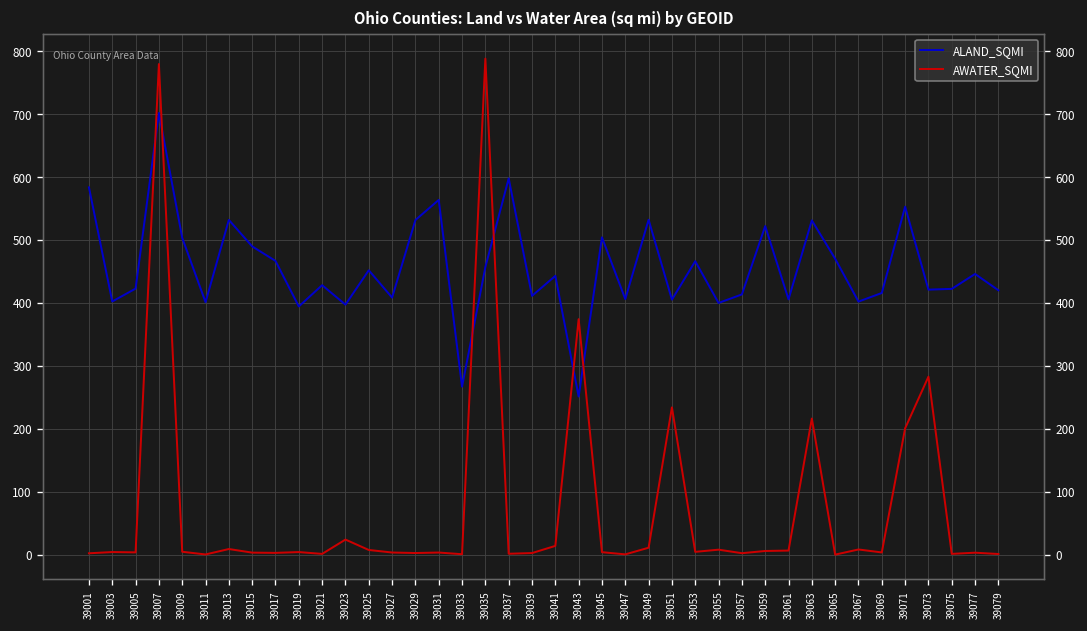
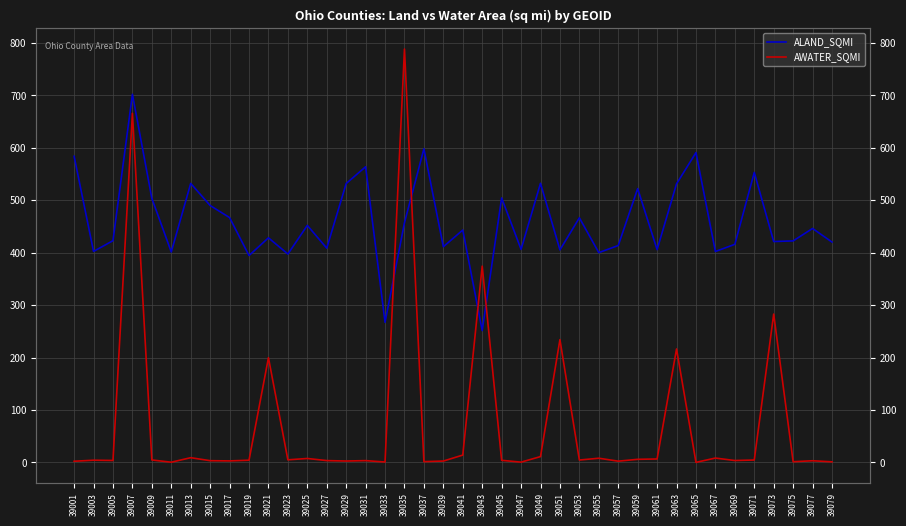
AWATER_SQMI, 39007: 780 -> 670
AWATER_SQMI, 39021: 0 -> 200
AWATER_SQMI, 39023: 20 -> 10
ALAND_SQMI, 39065: 470 -> 590
AWATER_SQMI, 39071: 200 -> 0
